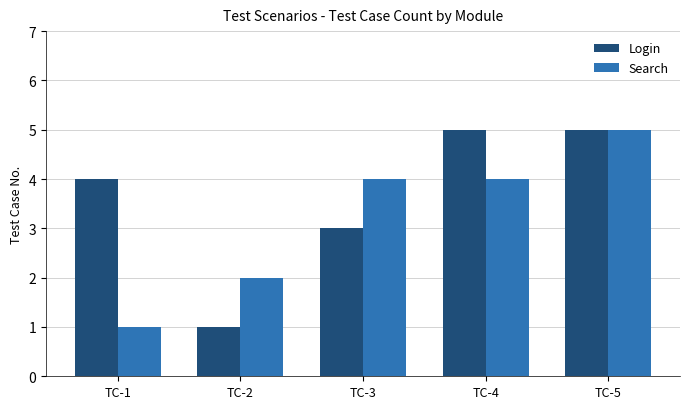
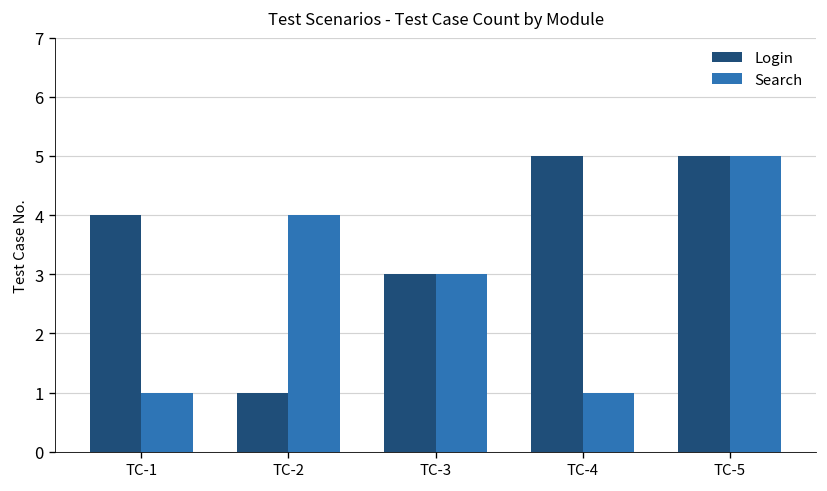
Search, TC-2: 2 -> 4
Search, TC-3: 4 -> 3
Search, TC-4: 4 -> 1
